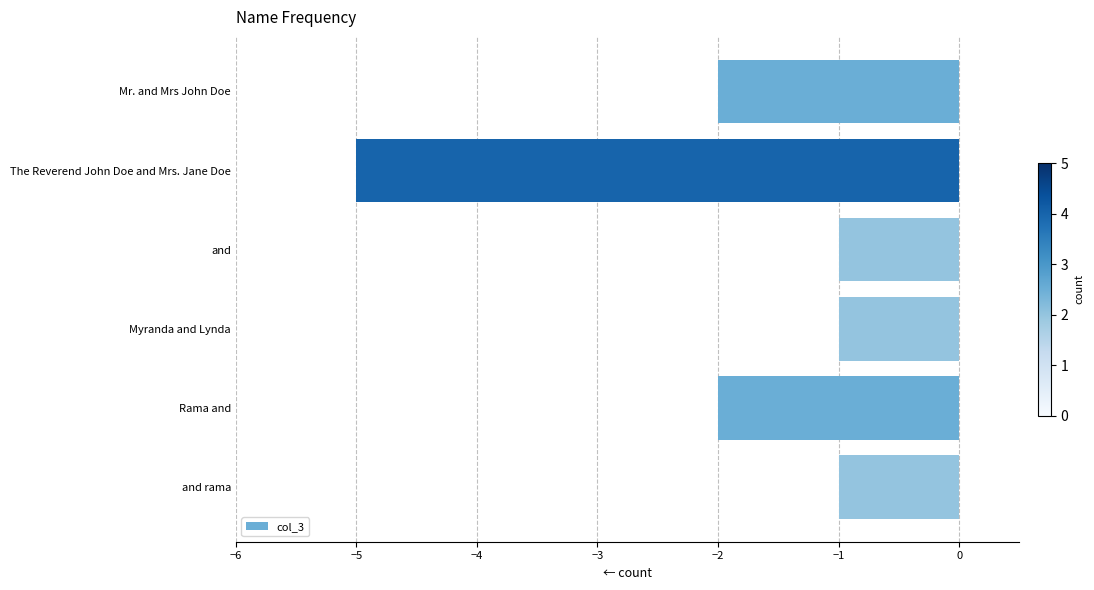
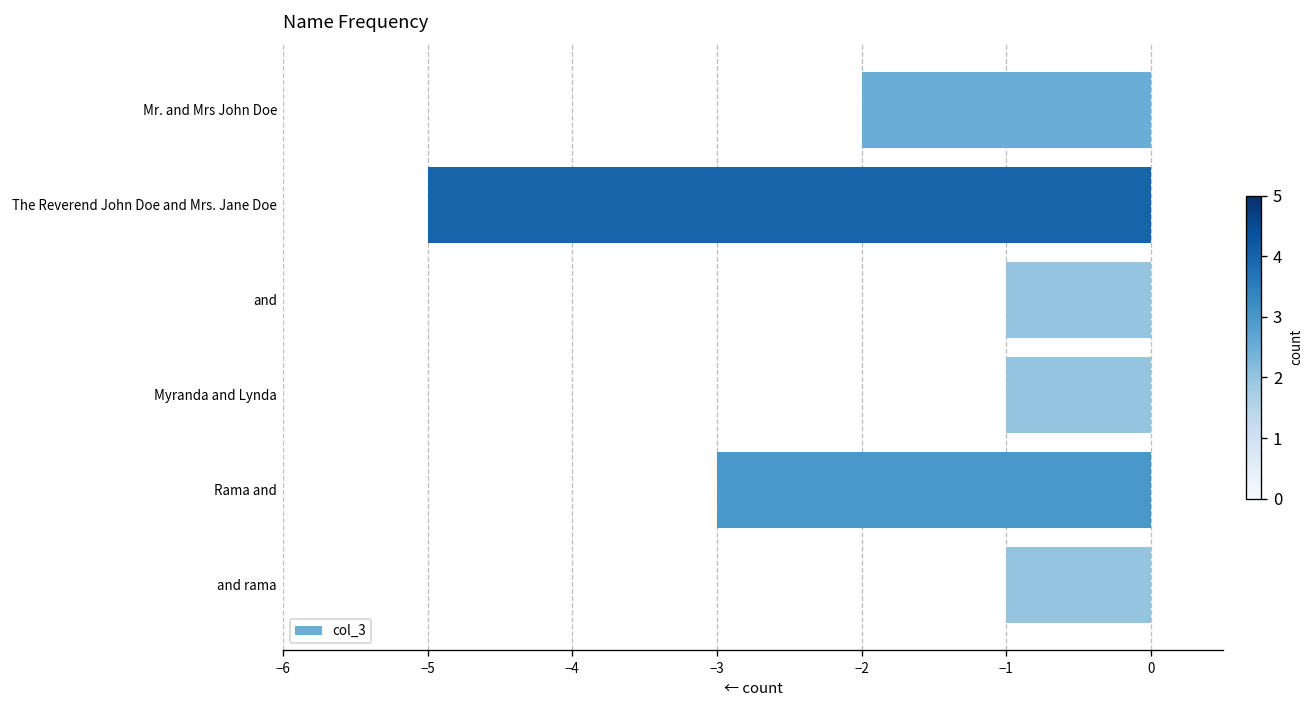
Rama and: -2.00 -> -3.00
